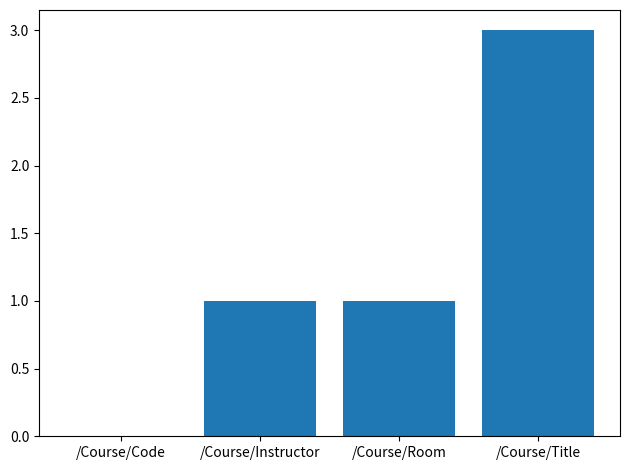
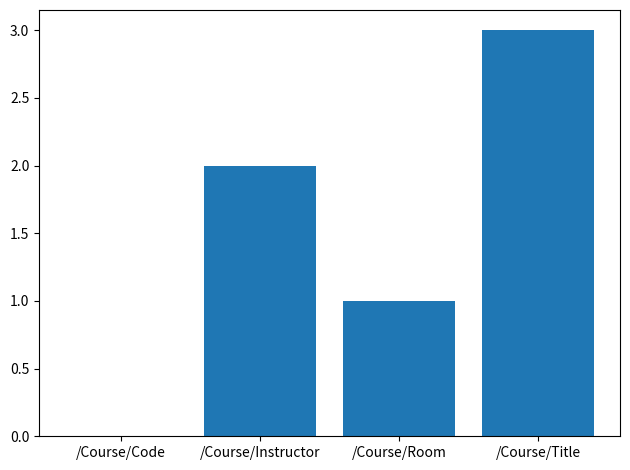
/Course/Instructor: 1 -> 2
